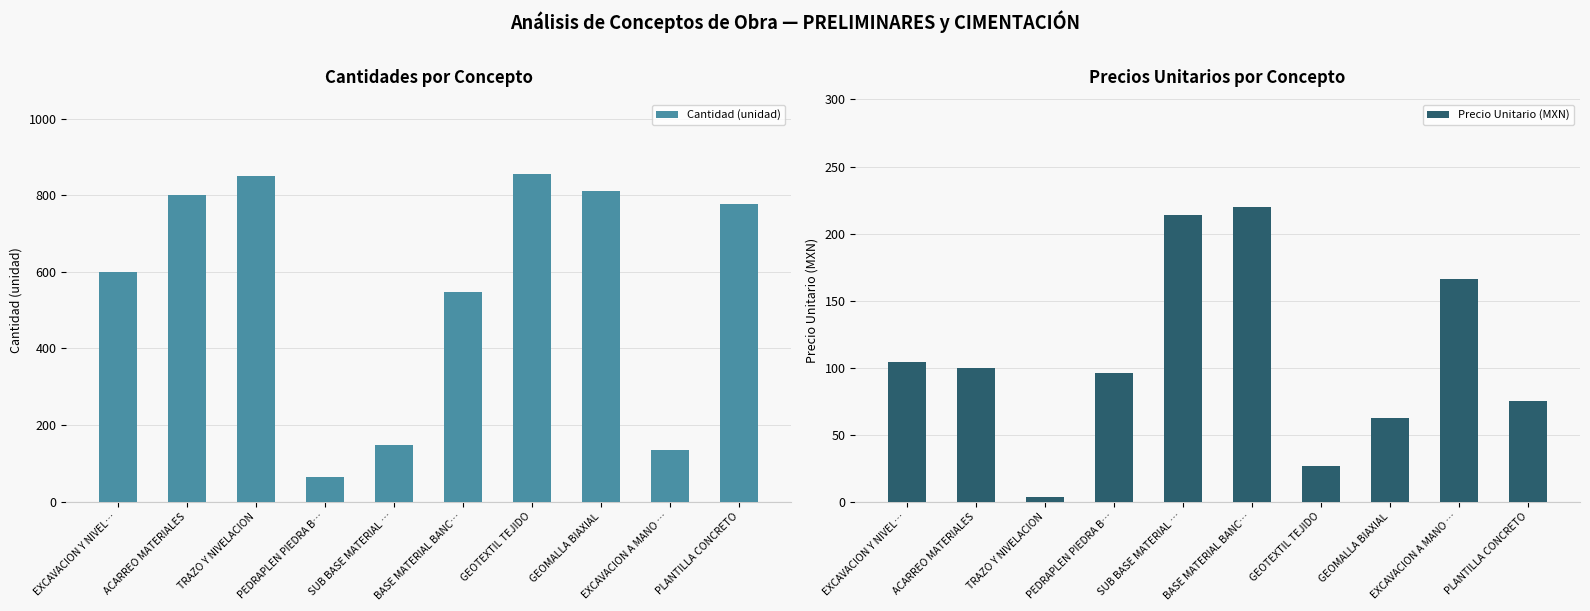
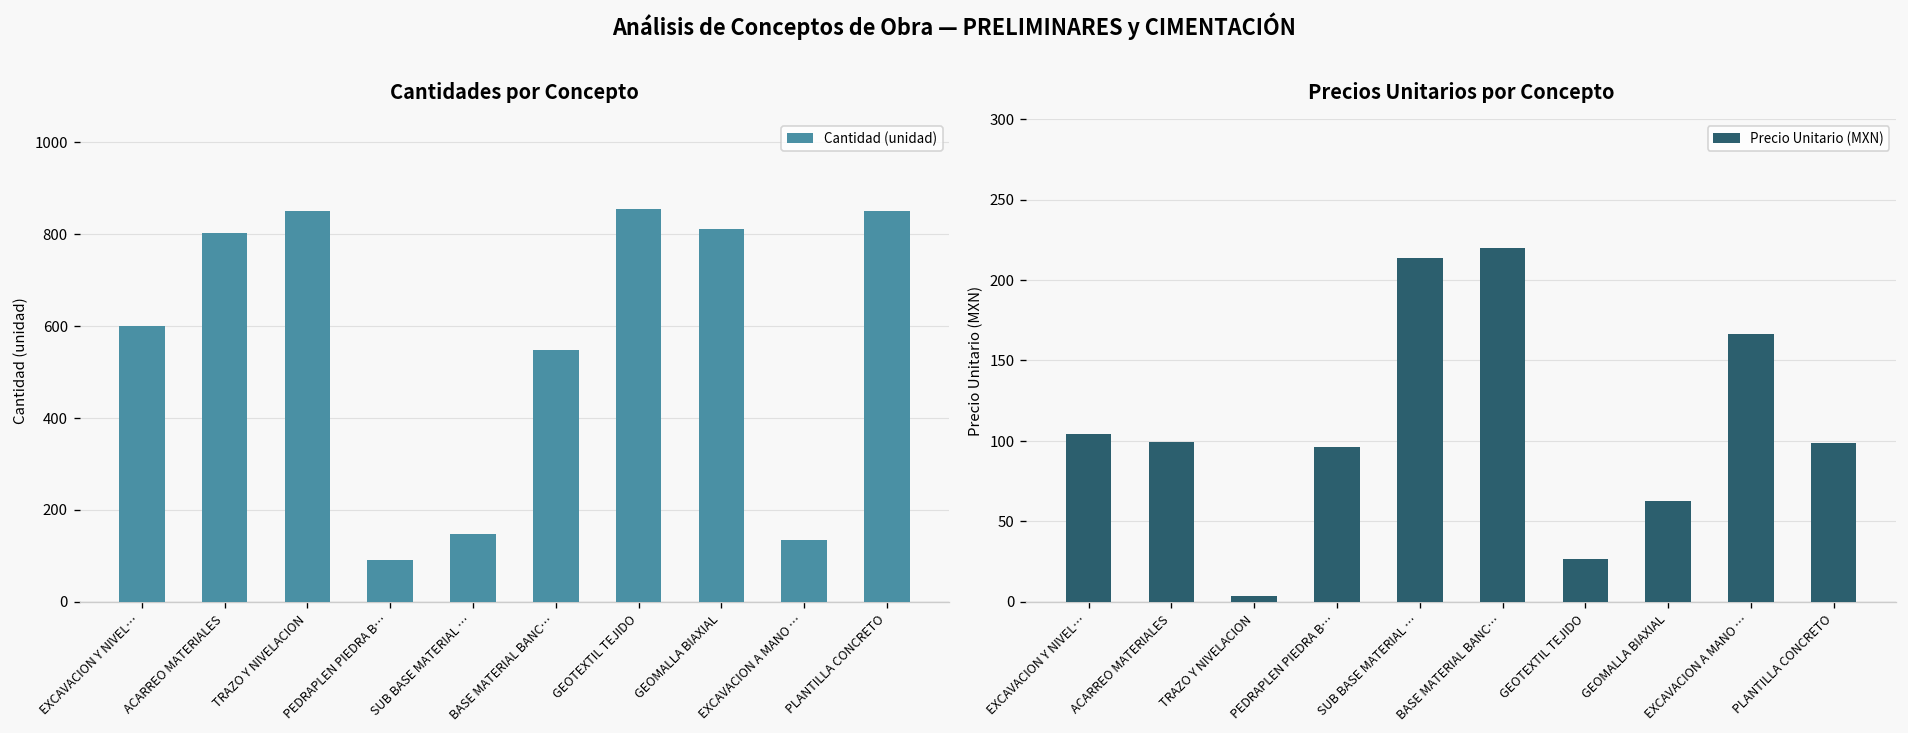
Cantidades por Concepto, PEDRAPLEN PIEDRA B…: 70 -> 90
Cantidades por Concepto, PLANTILLA CONCRETO: 780 -> 850
Precios Unitarios por Concepto, PLANTILLA CONCRETO: 75 -> 99
